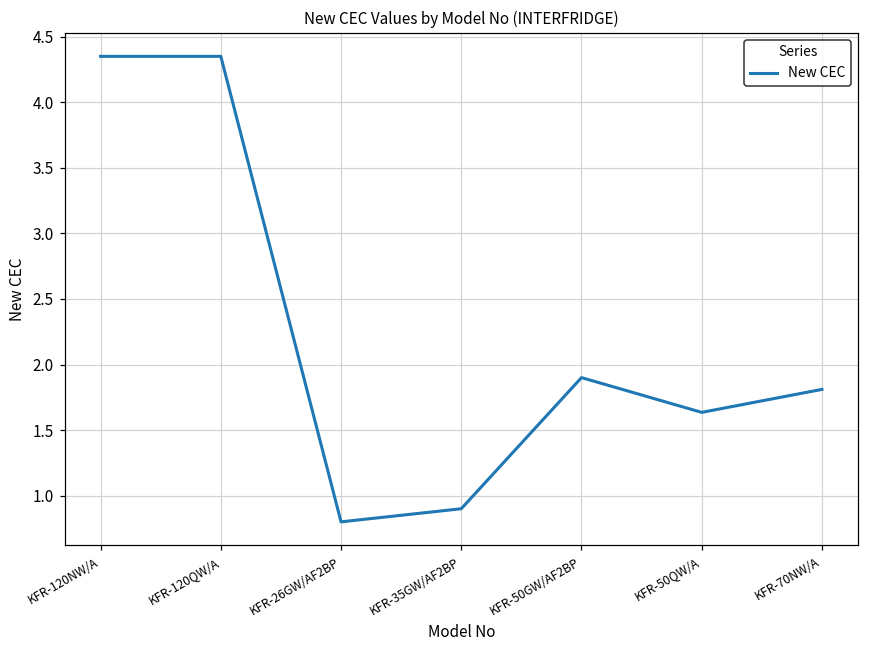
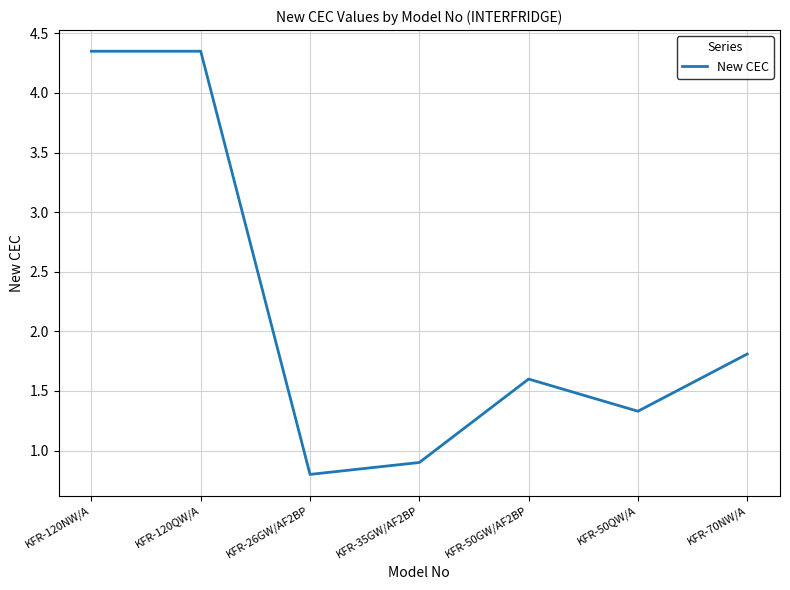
KFR-50GW/AF2BP: 1.9 -> 1.6
KFR-50QW/A: 1.64 -> 1.33
